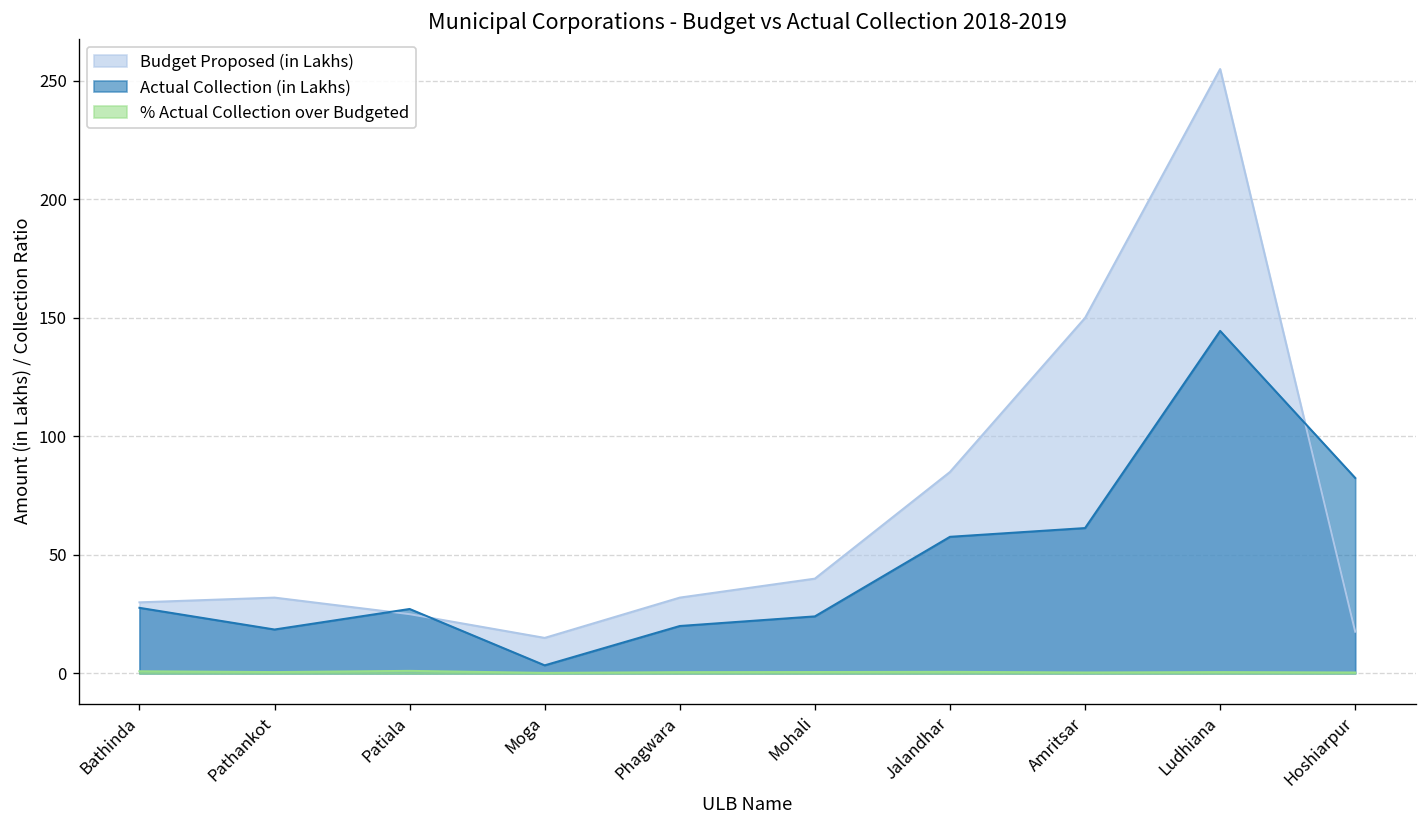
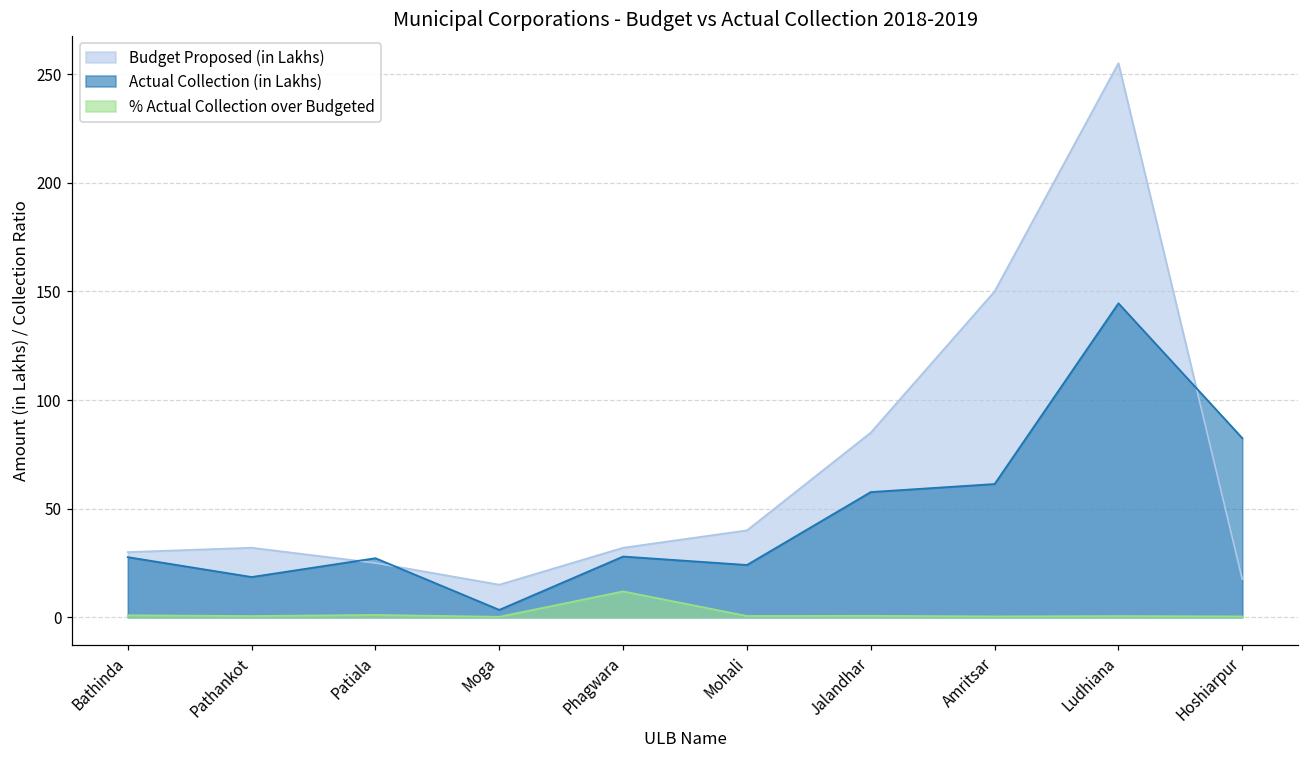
Actual Collection (in Lakhs), Phagwara: 20 -> 28
% Actual Collection over Budgeted, Phagwara: 1 -> 12
